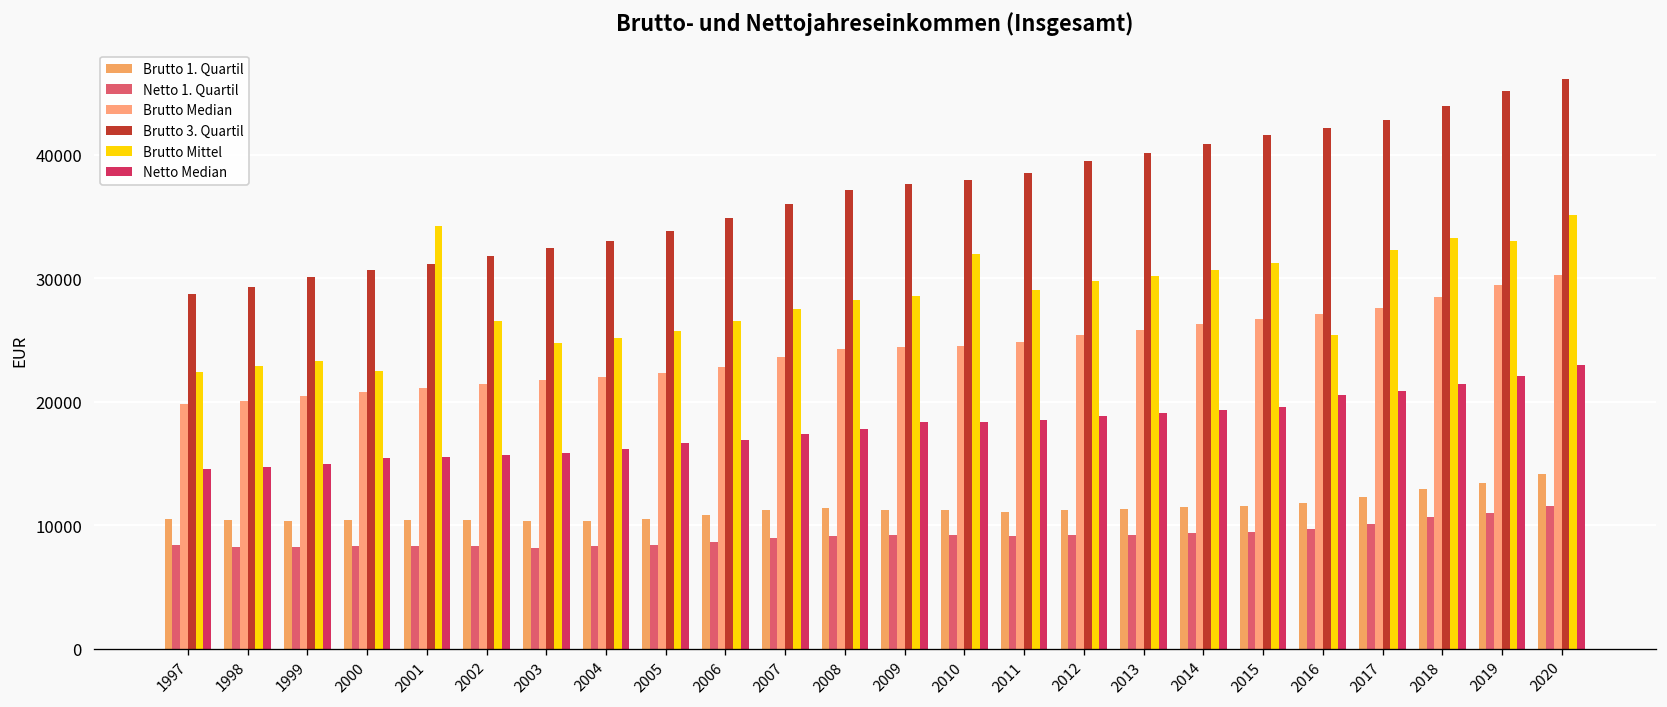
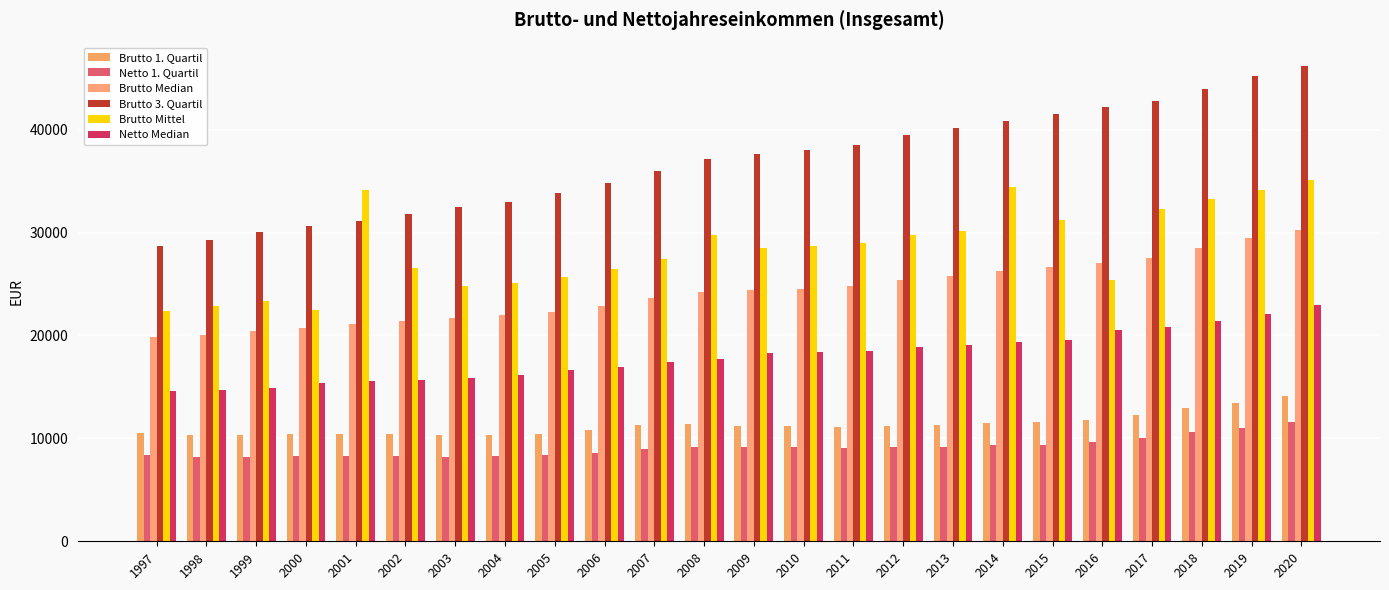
Brutto Mittel, 2008: 28300 -> 29700
Brutto Mittel, 2010: 32000 -> 28700
Brutto Mittel, 2014: 30700 -> 34400
Brutto Mittel, 2019: 33000 -> 34200
